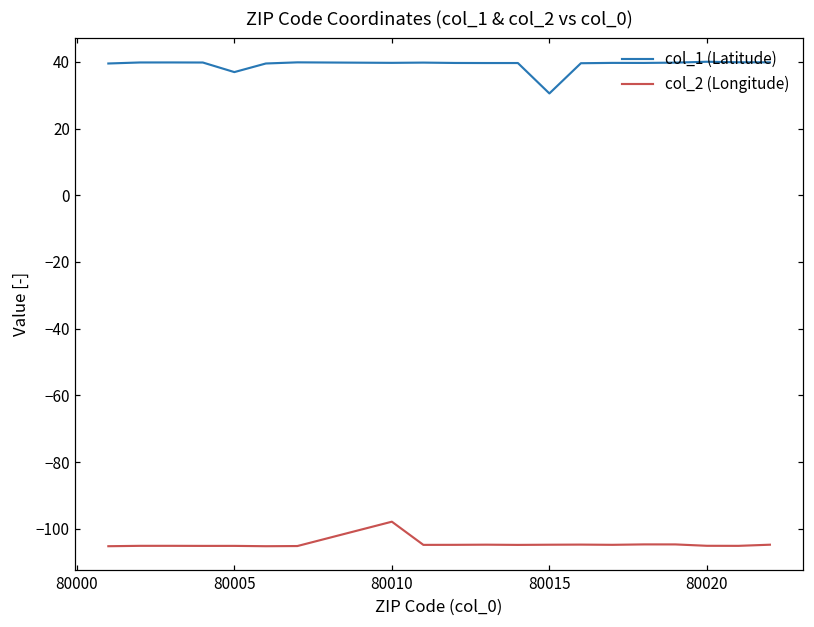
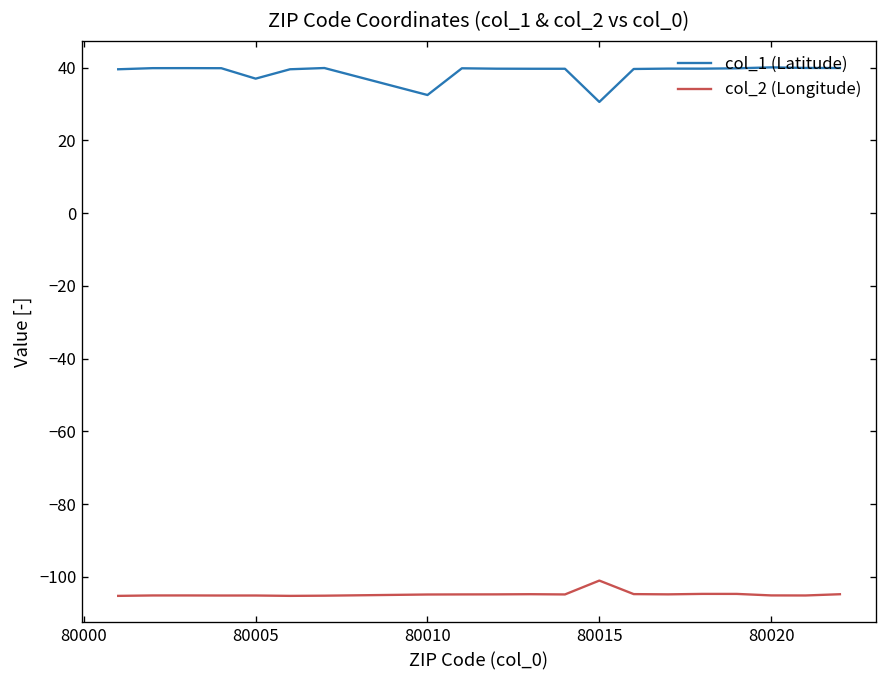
col_1 (Latitude), 80010: 40 -> 32
col_2 (Longitude), 80010: -98 -> -105
col_2 (Longitude), 80015: -105 -> -101
